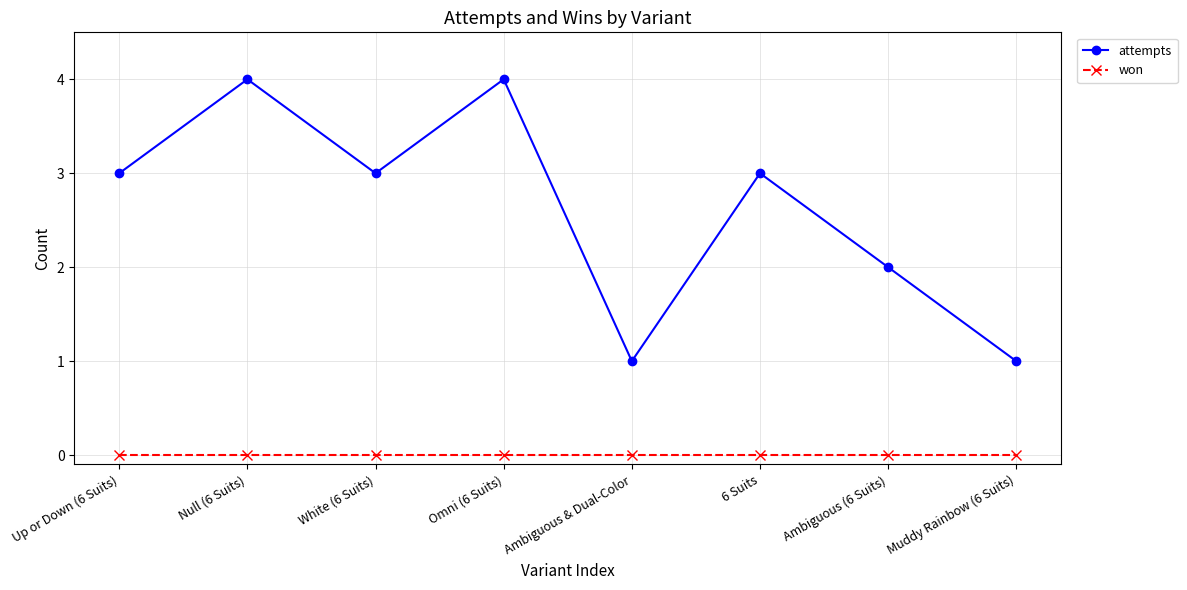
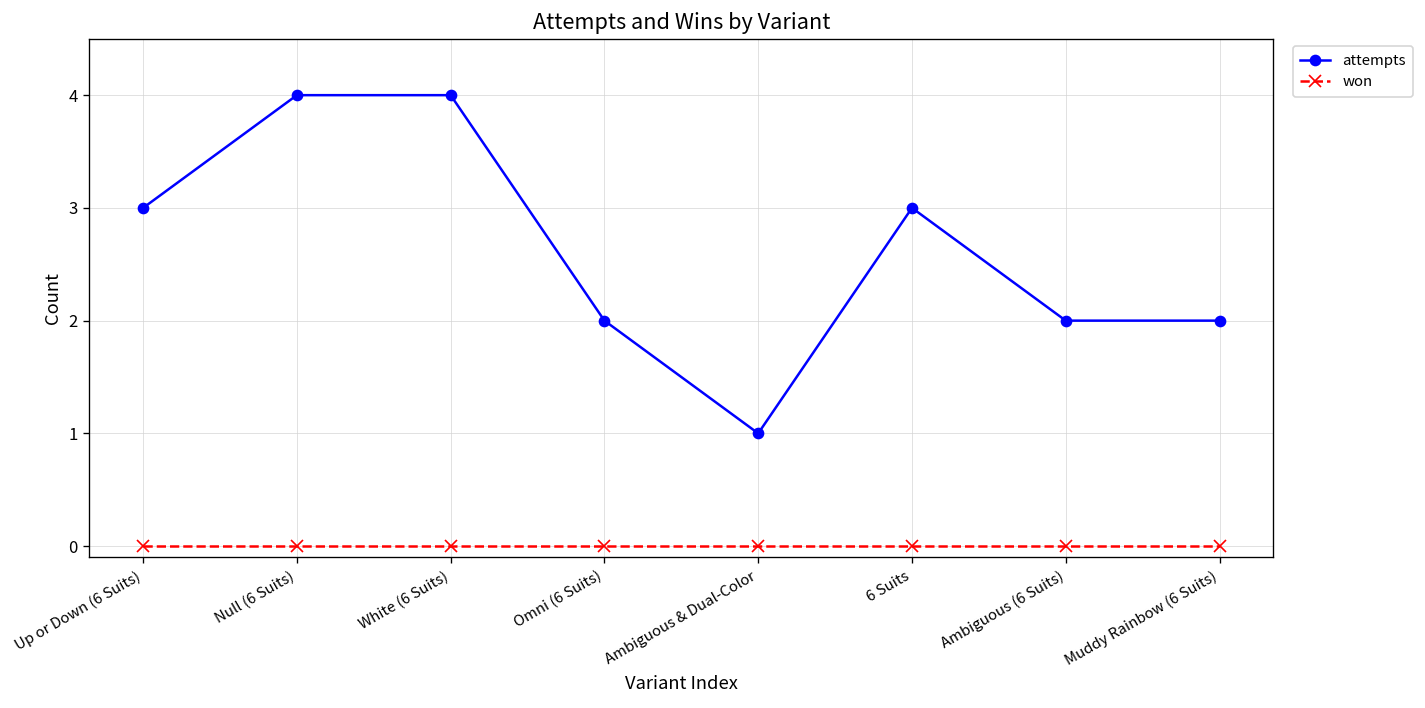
attempts, White (6 Suits): 3 -> 4
attempts, Omni (6 Suits): 4 -> 2
attempts, Muddy Rainbow (6 Suits): 1 -> 2
